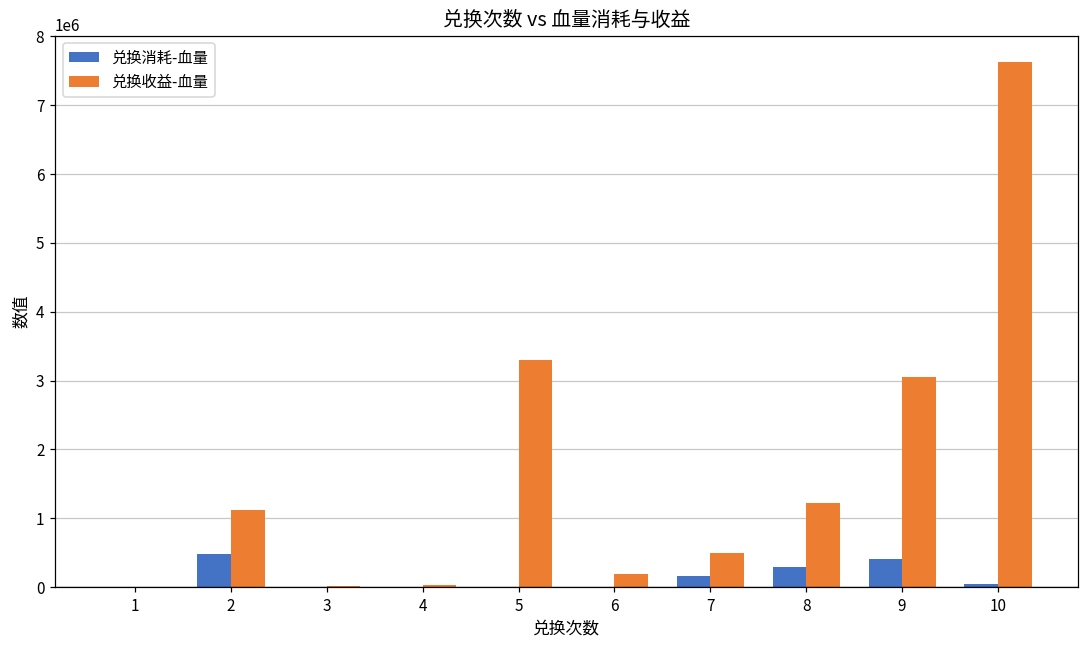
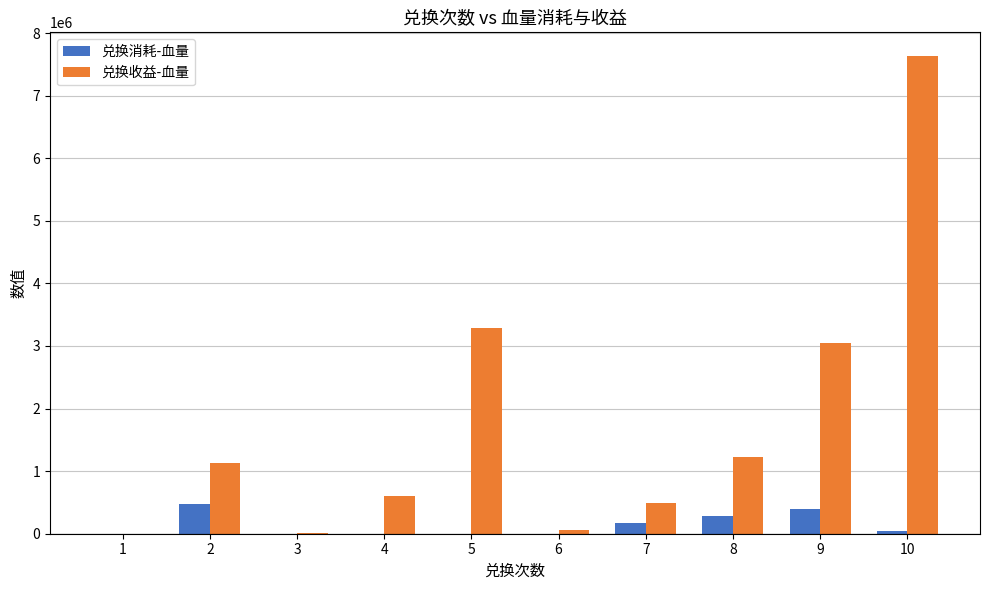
兑换收益-血量, 4: 0 -> 600000
兑换收益-血量, 6: 200000 -> 100000
